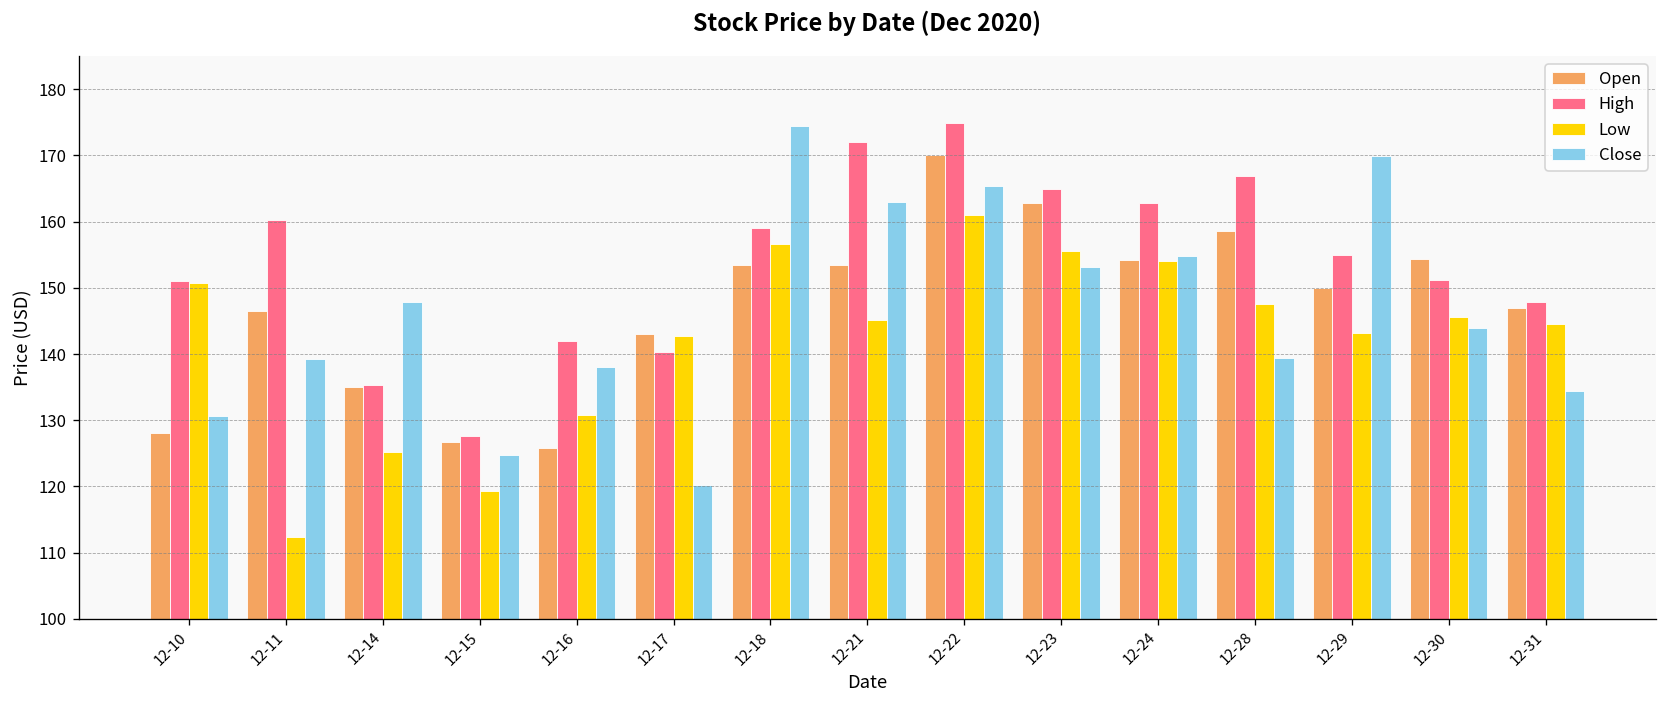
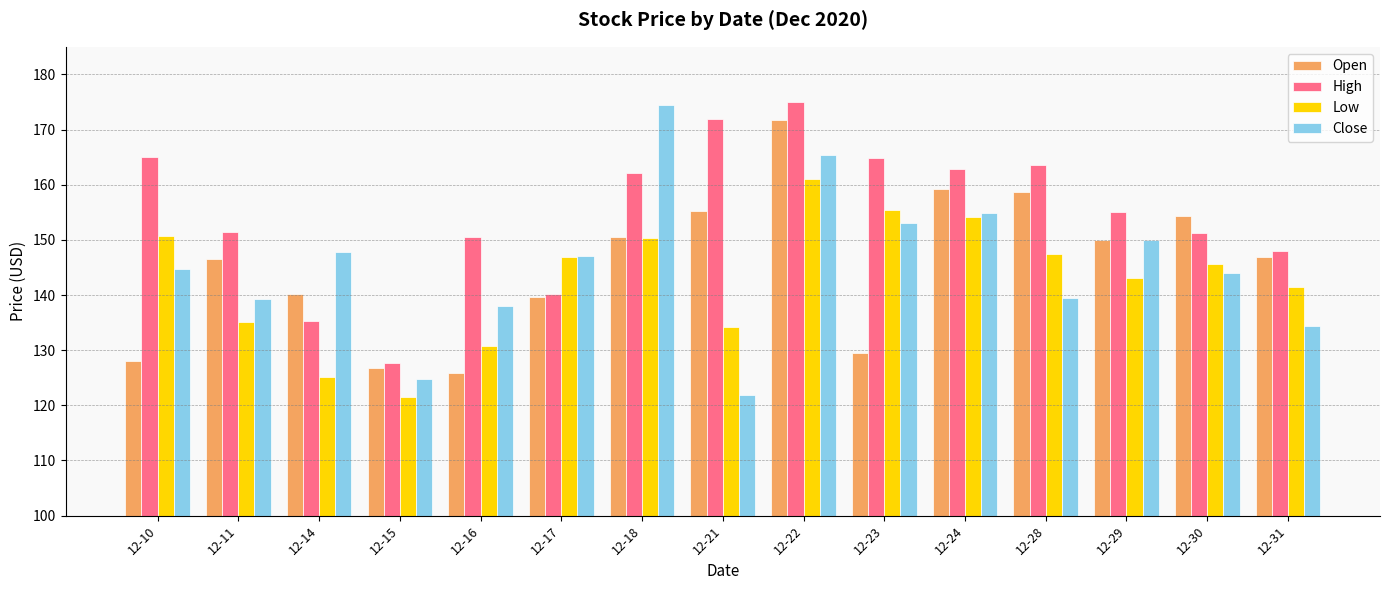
High, 12-10: 151 -> 165
Close, 12-10: 131 -> 145
High, 12-11: 160 -> 152
Low, 12-11: 112 -> 135
Open, 12-14: 135 -> 140
Low, 12-15: 119 -> 122
High, 12-16: 142 -> 151
Open, 12-17: 143 -> 140
Low, 12-17: 143 -> 147
Close, 12-17: 120 -> 147
Open, 12-18: 154 -> 150
High, 12-18: 159 -> 162
Low, 12-18: 157 -> 150
Open, 12-21: 153 -> 155
Low, 12-21: 145 -> 134
Close, 12-21: 163 -> 122
Open, 12-22: 170 -> 172
Open, 12-23: 163 -> 130
Open, 12-24: 154 -> 159
High, 12-28: 167 -> 164
Close, 12-29: 170 -> 150
Low, 12-31: 145 -> 142
